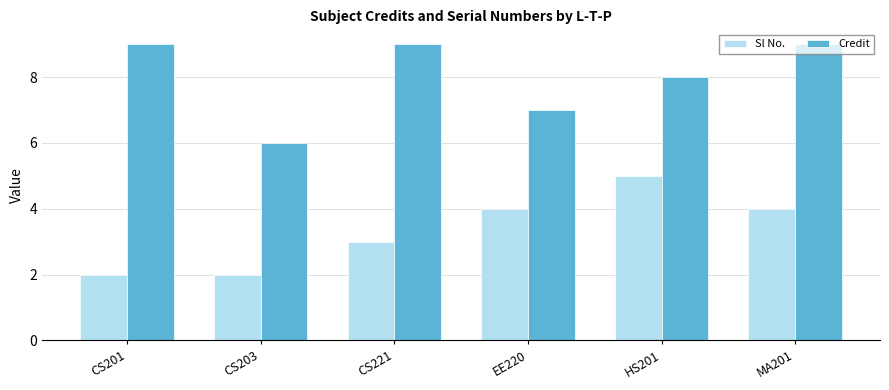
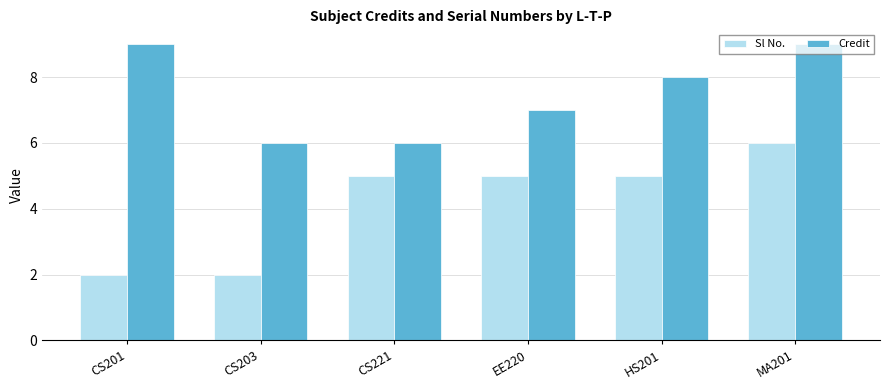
Sl No., CS221: 3 -> 5
Credit, CS221: 9 -> 6
Sl No., EE220: 4 -> 5
Sl No., MA201: 4 -> 6
